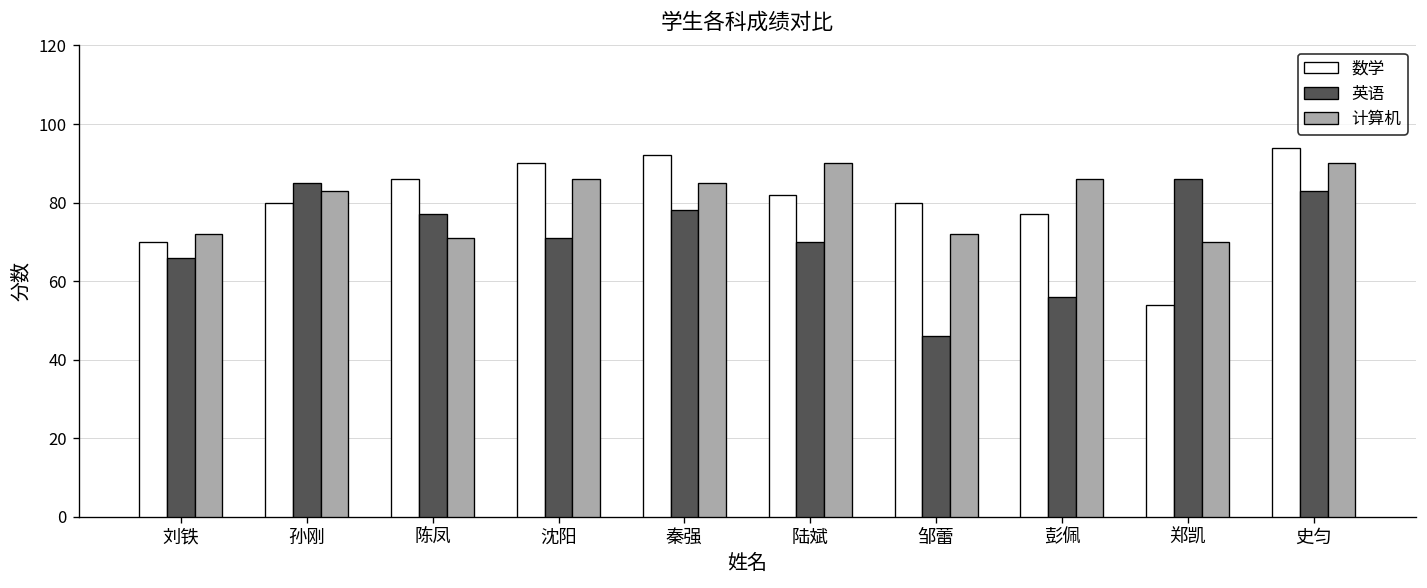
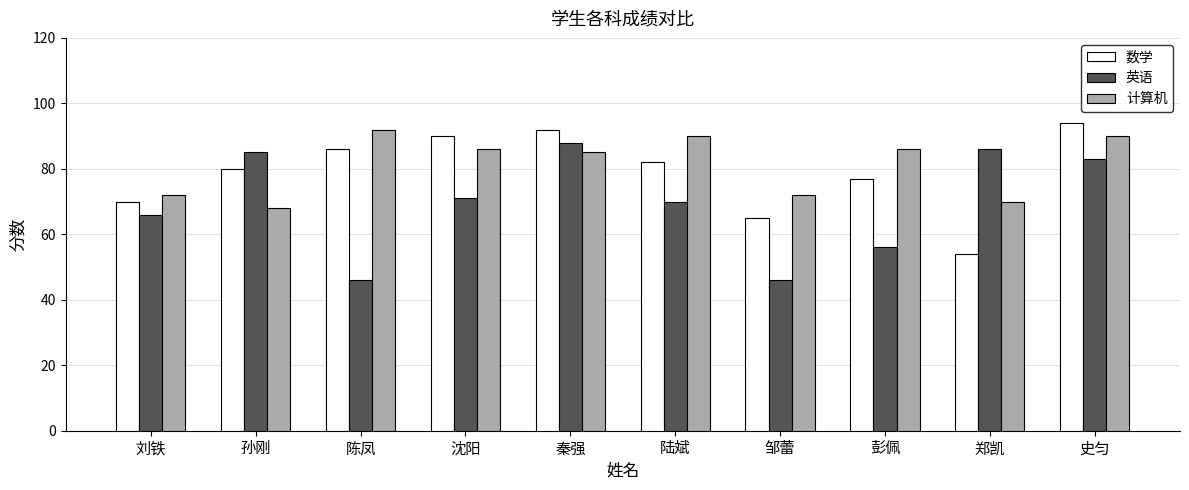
计算机, 孙刚: 83 -> 68
英语, 陈凤: 77 -> 46
计算机, 陈凤: 71 -> 92
英语, 秦强: 78 -> 88
数学, 邹蕾: 80 -> 65
